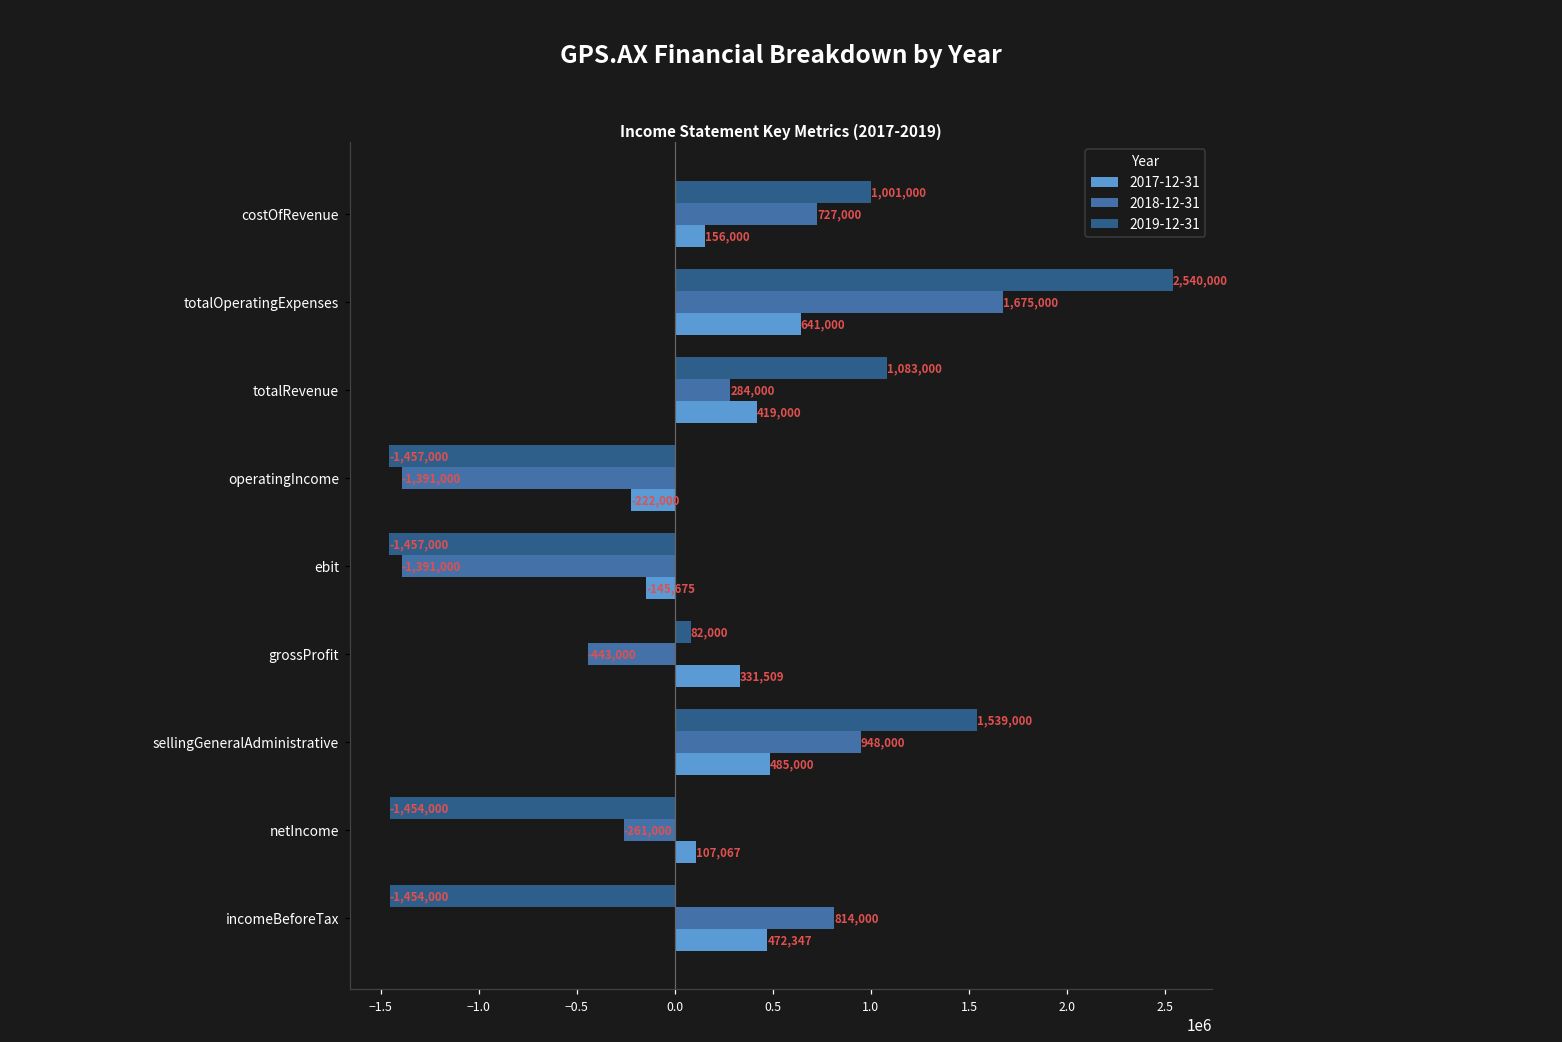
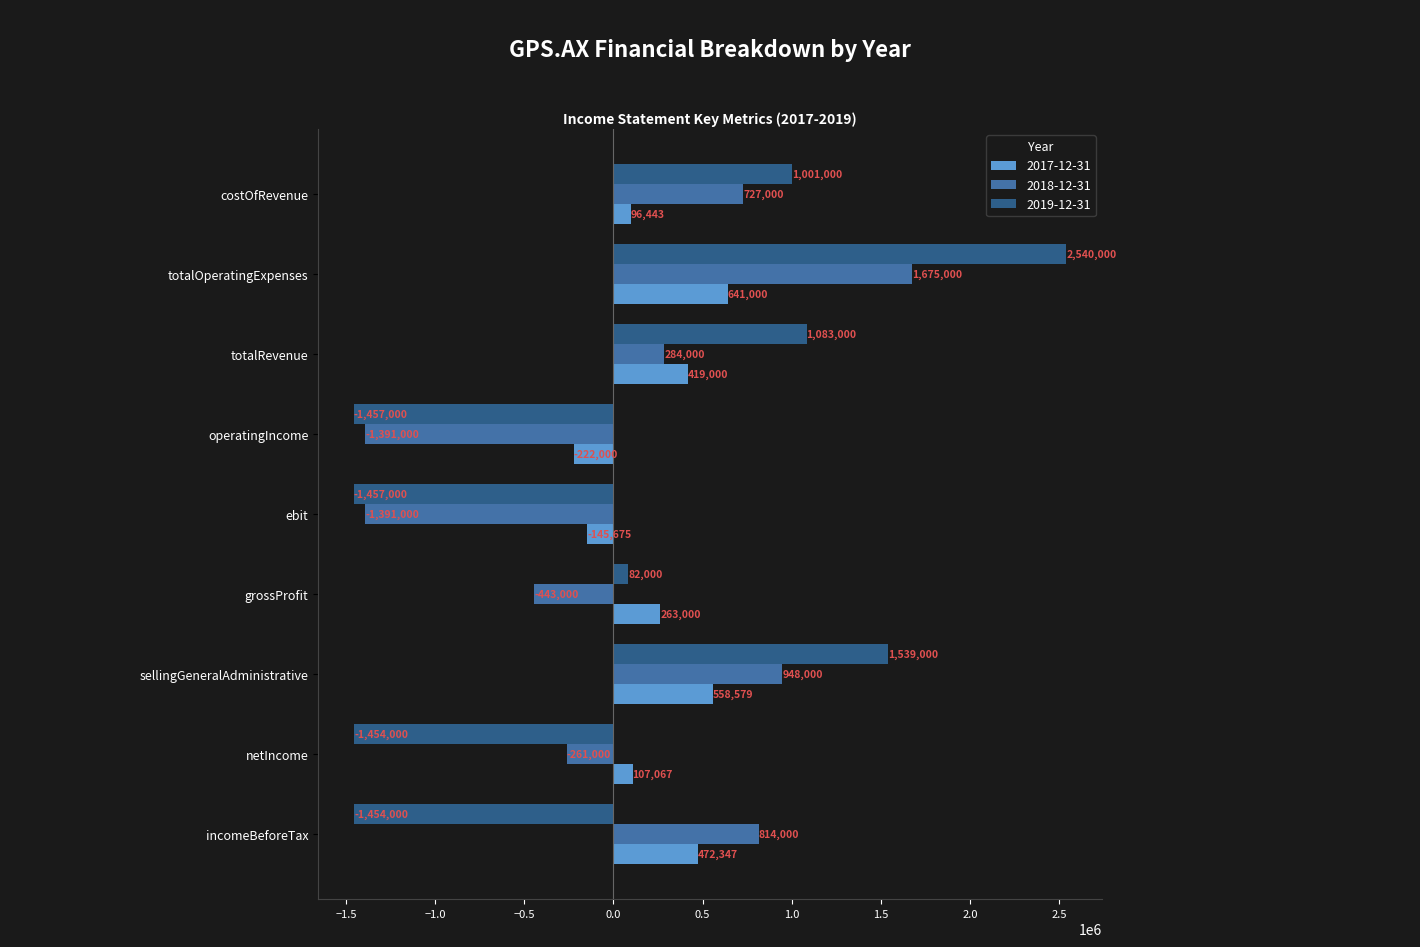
2017-12-31, costOfRevenue: 156,000 -> 96,443
2017-12-31, grossProfit: 331,509 -> 263,000
2017-12-31, sellingGeneralAdministrative: 485,000 -> 558,579
